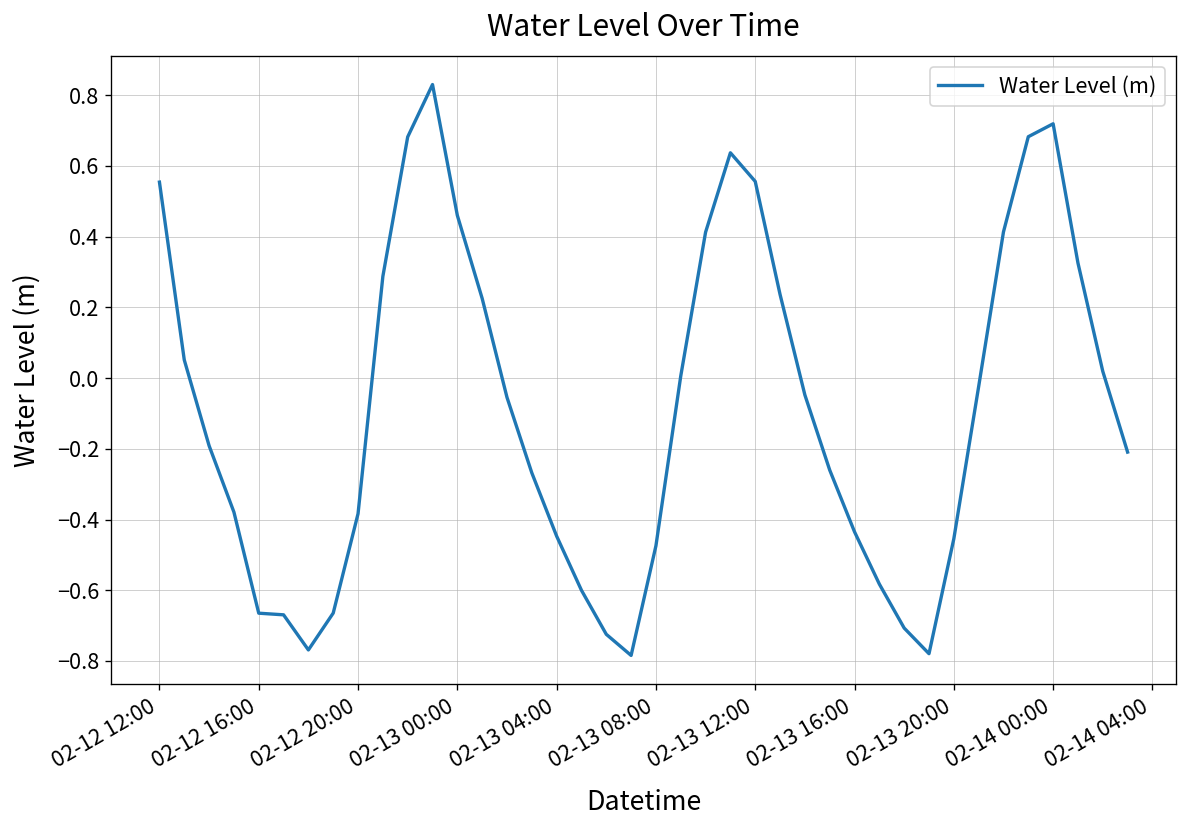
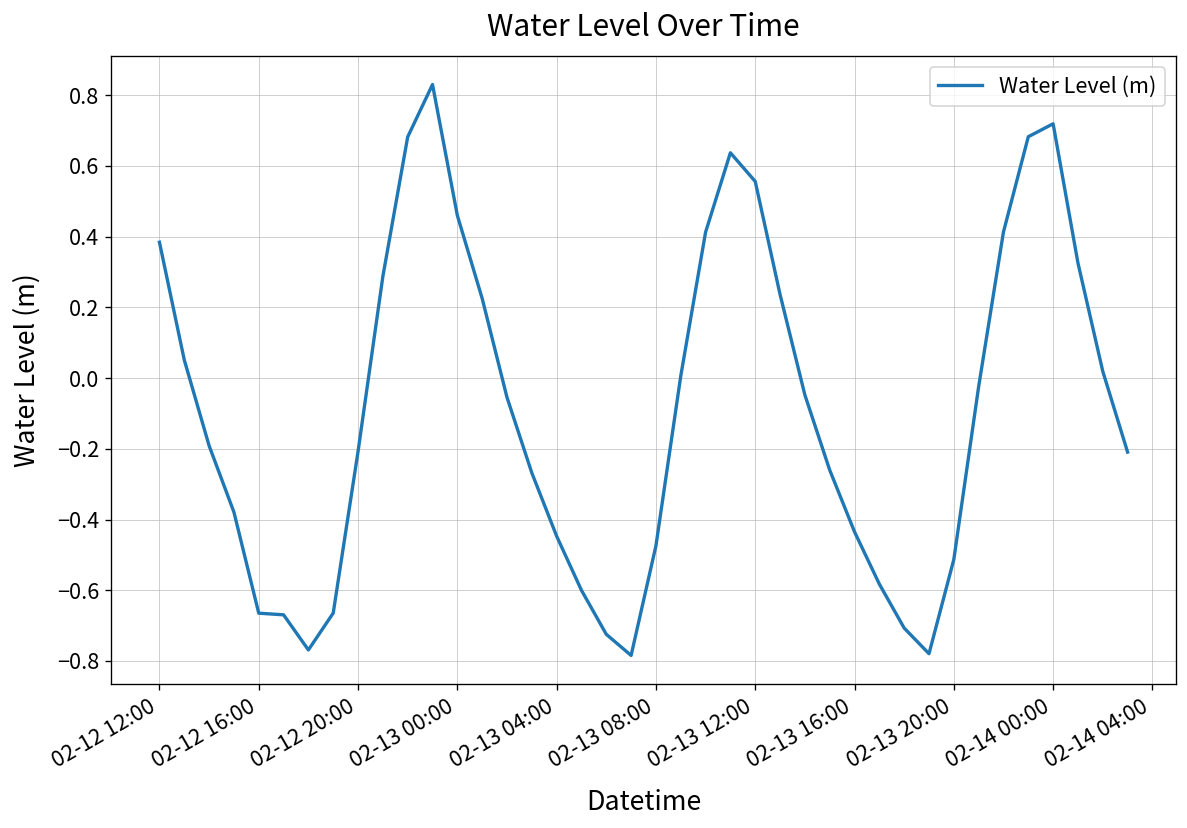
02-12 12:00: 0.55 -> 0.38
02-12 20:00: -0.38 -> -0.21
02-13 20:00: -0.45 -> -0.51
